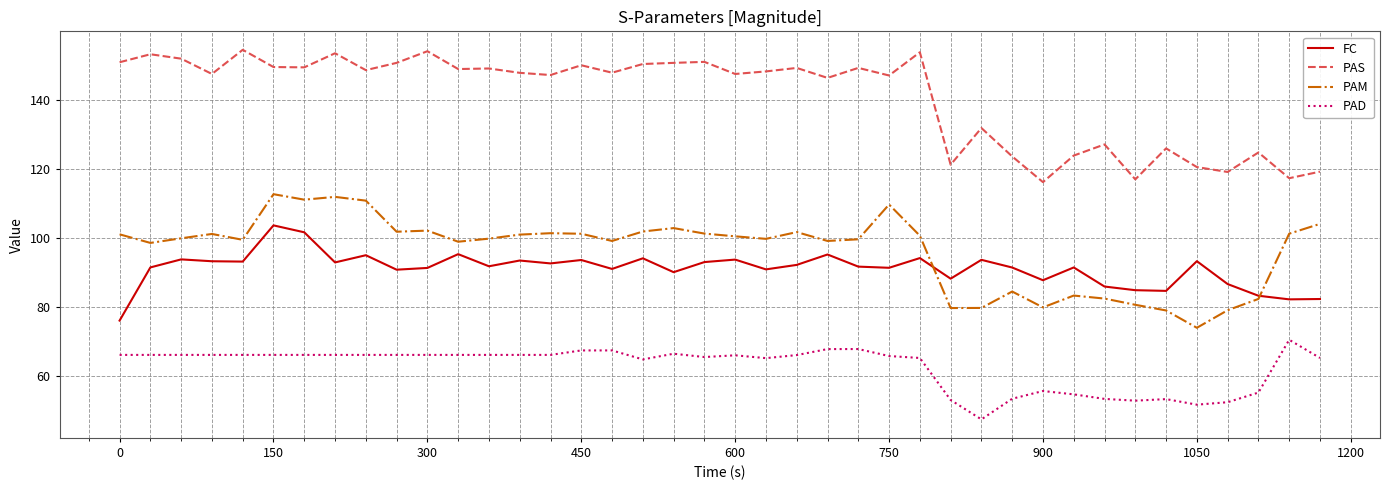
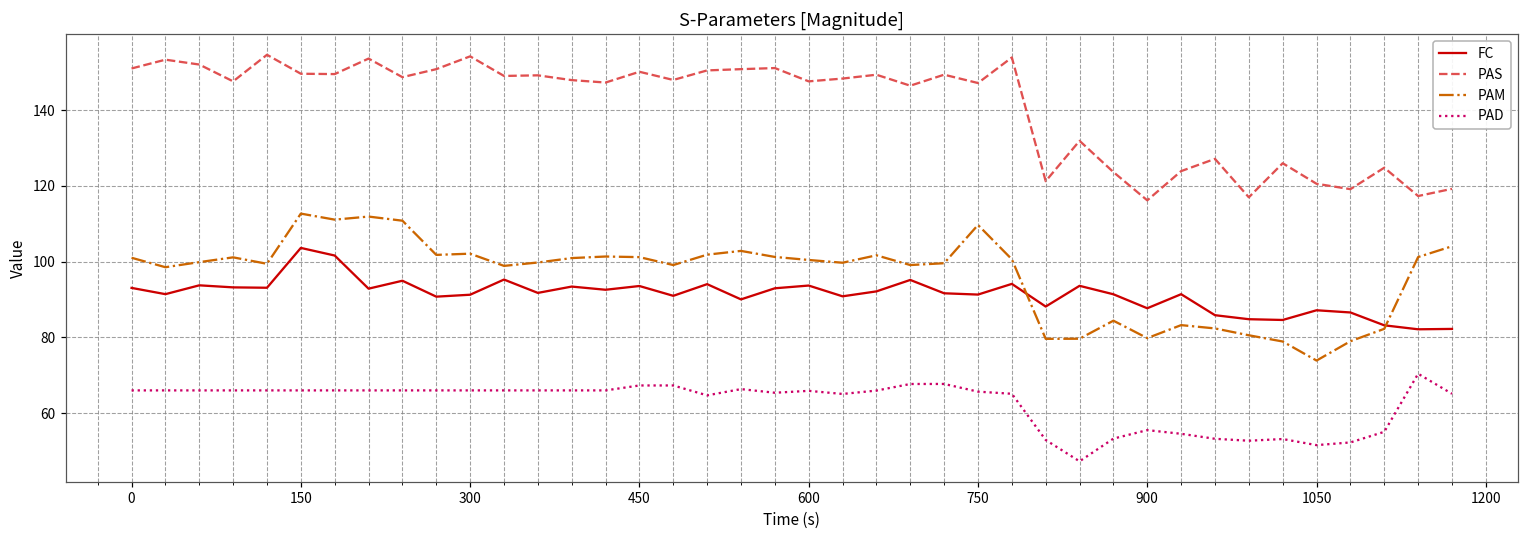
FC, 0: 76 -> 93
FC, 1050: 93 -> 87
